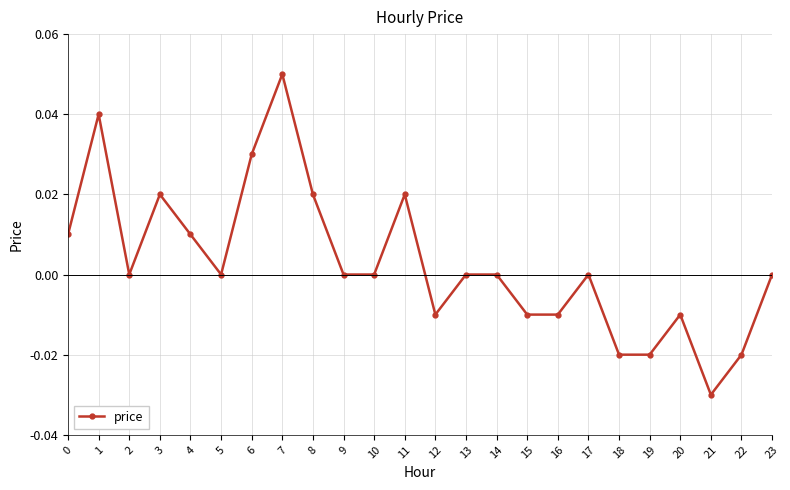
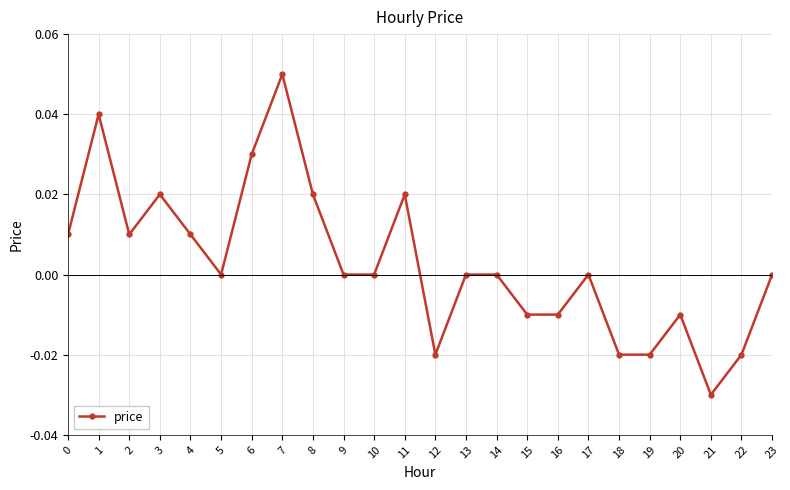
2: 0.00 -> 0.01
12: -0.01 -> -0.02
